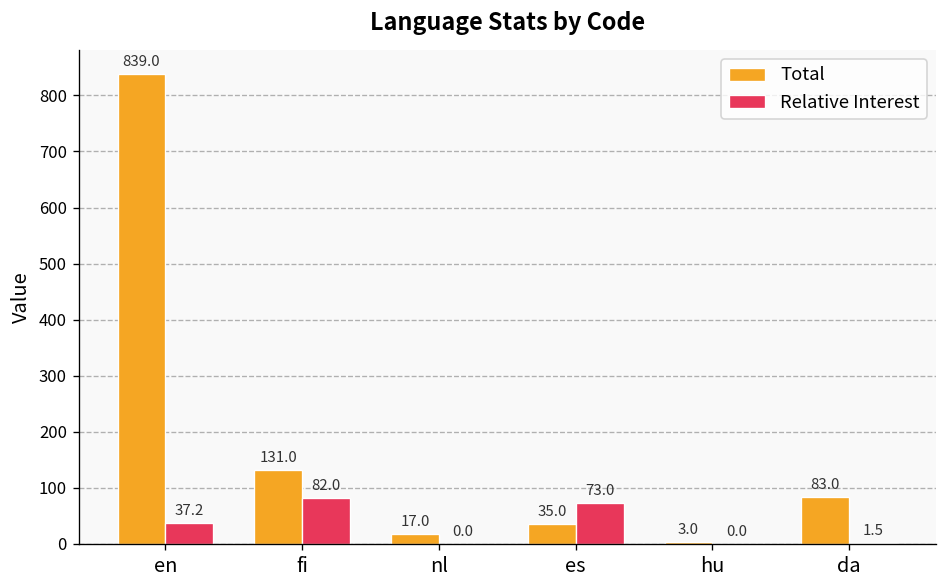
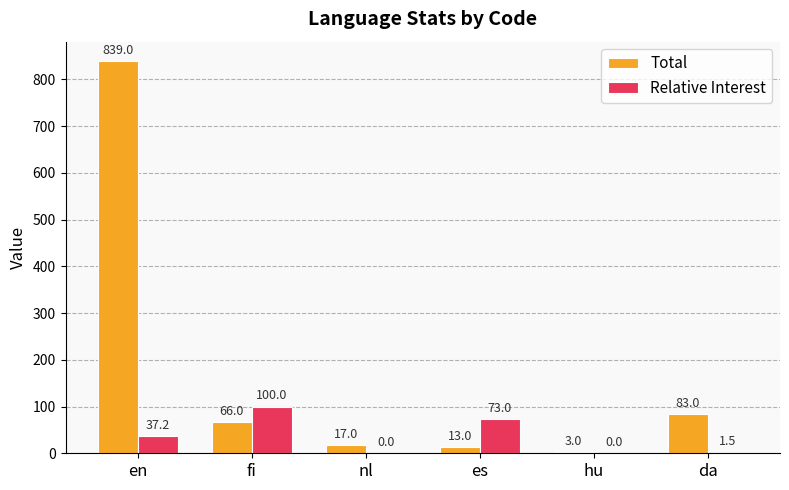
Total, fi: 131.0 -> 66.0
Relative Interest, fi: 82.0 -> 100.0
Total, es: 35.0 -> 13.0
